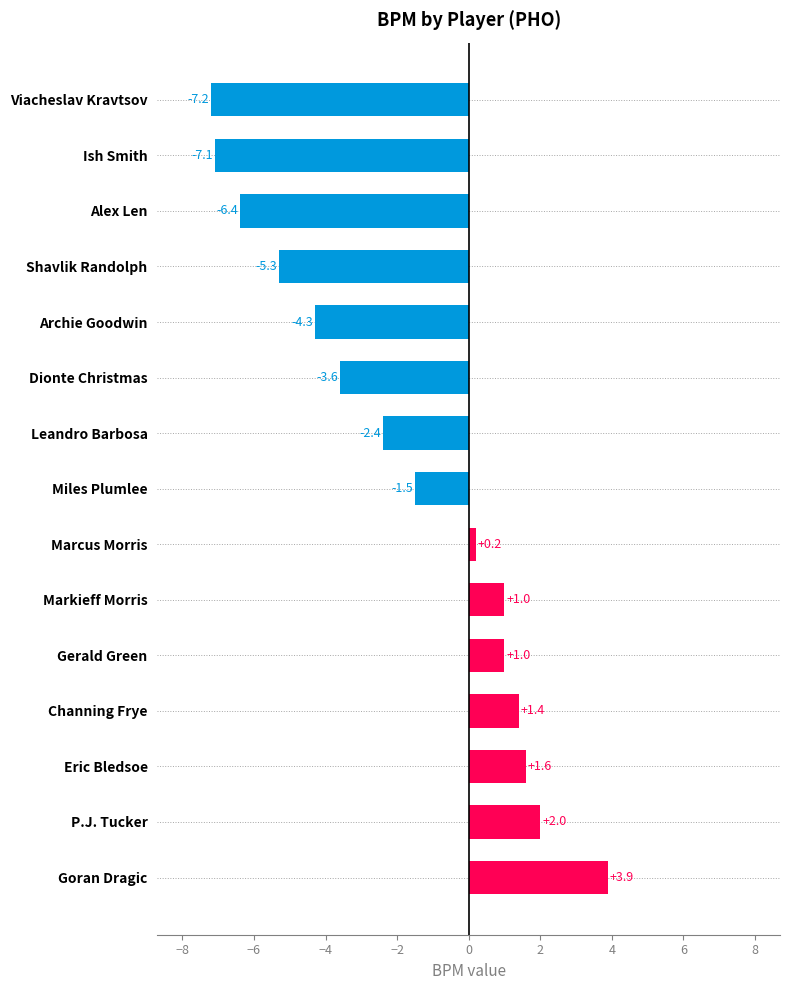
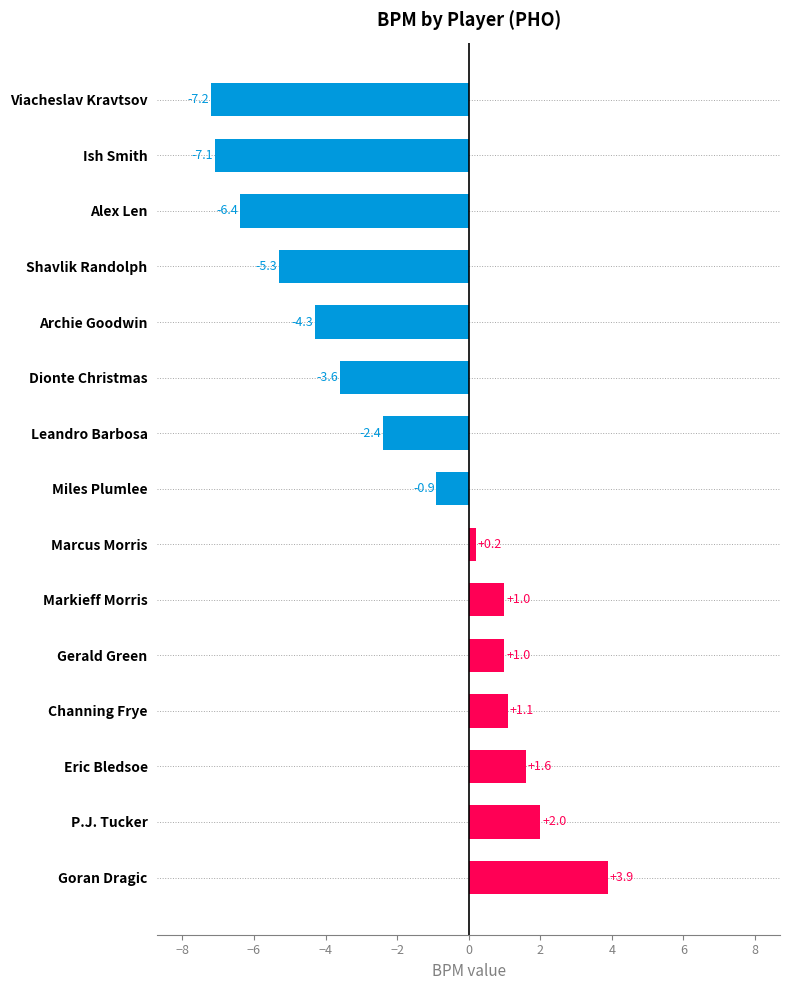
Miles Plumlee: -1.5 -> -0.9
Channing Frye: +1.4 -> +1.1
